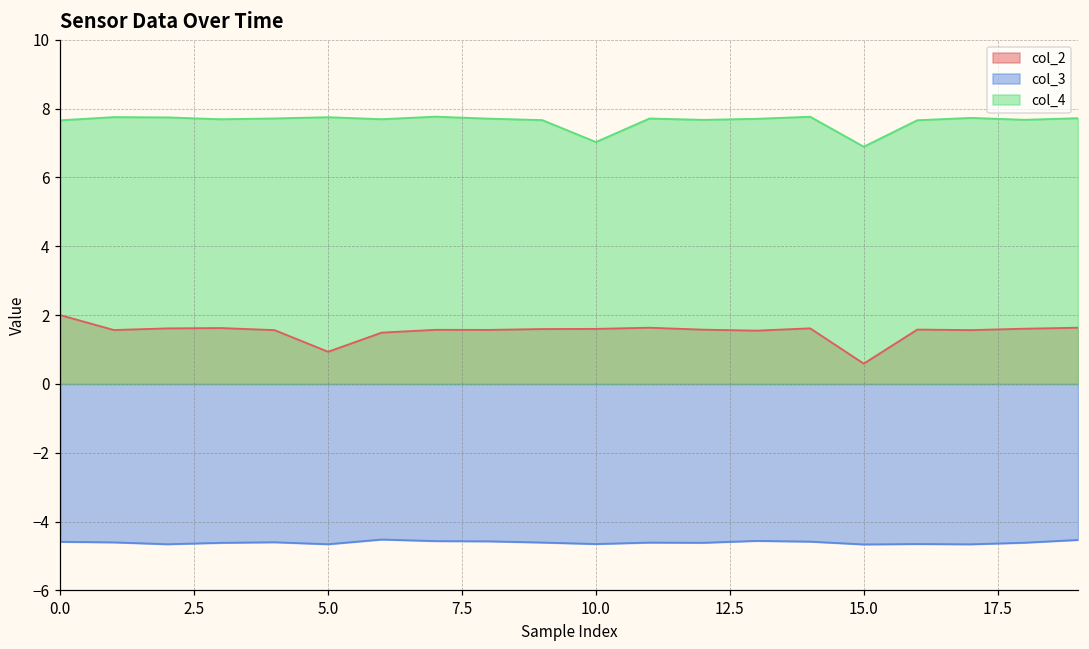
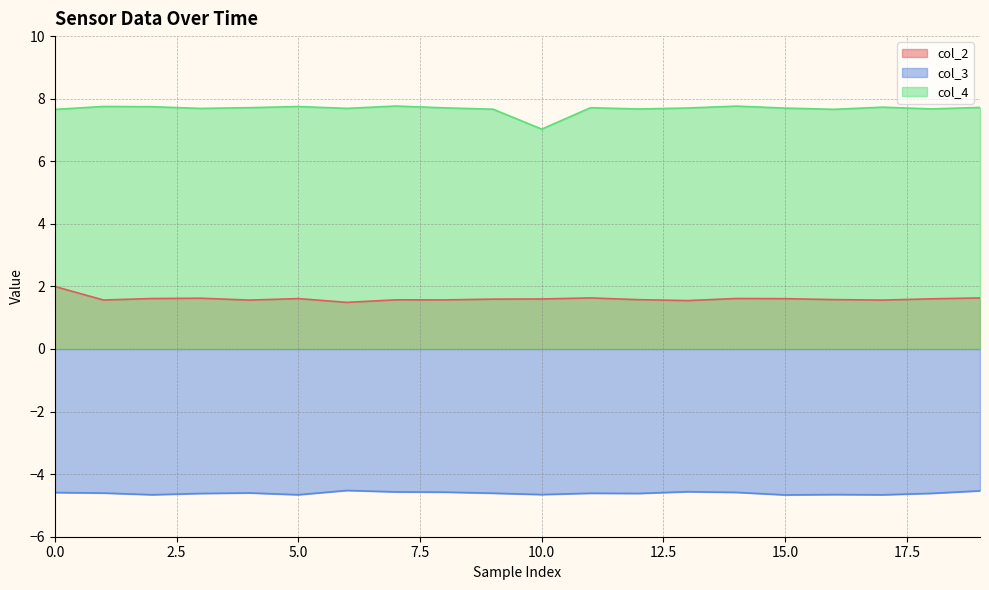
col_2, 5.0: 0.9 -> 1.6
col_2, 15.0: 0.6 -> 1.6
col_4, 15.0: 6.9 -> 7.7
